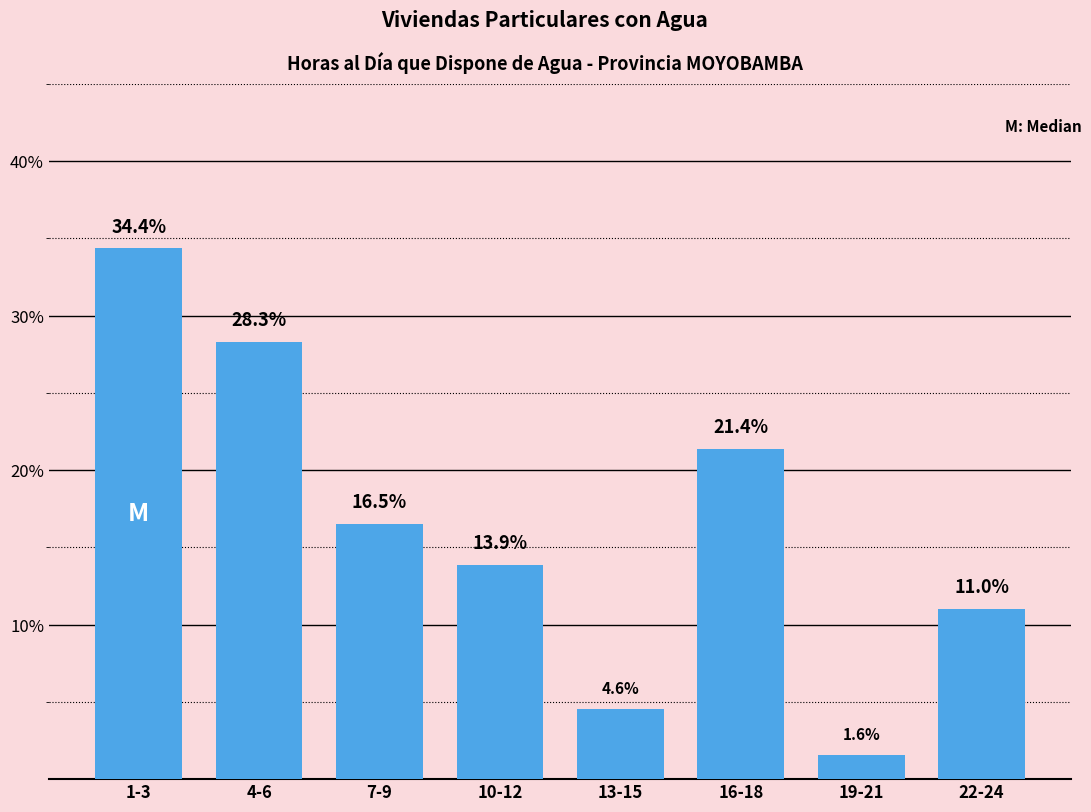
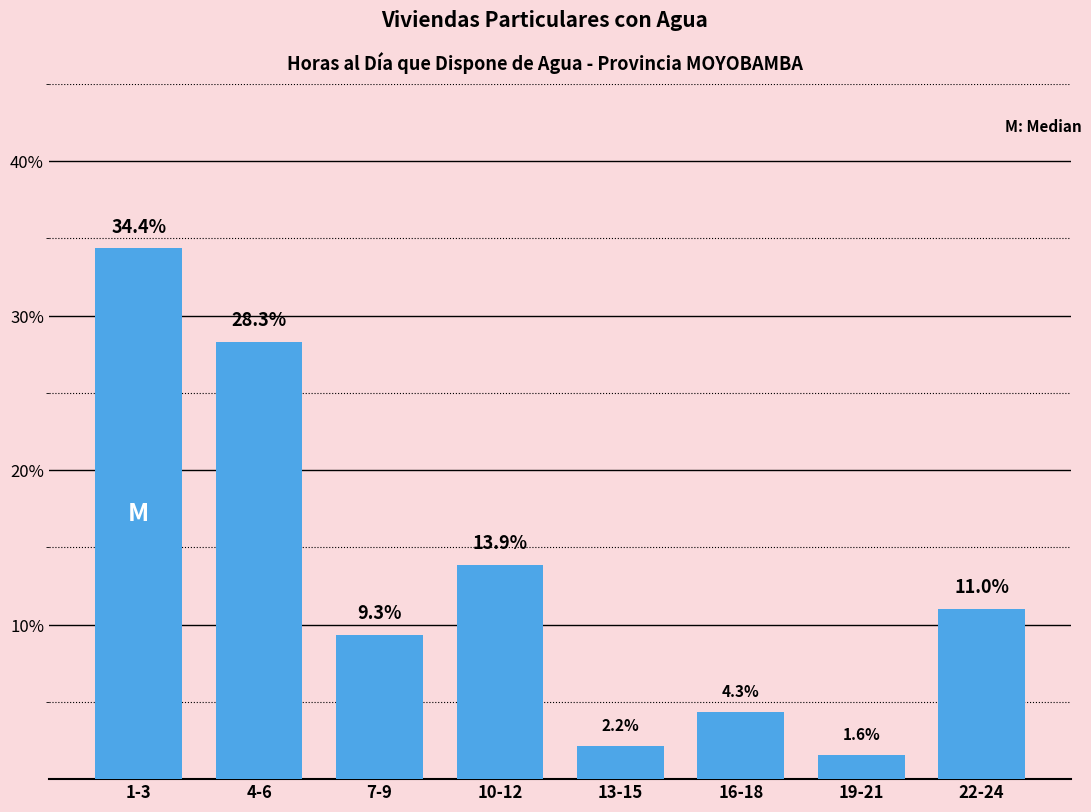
7-9: 16.5% -> 9.3%
13-15: 4.6% -> 2.2%
16-18: 21.4% -> 4.3%
